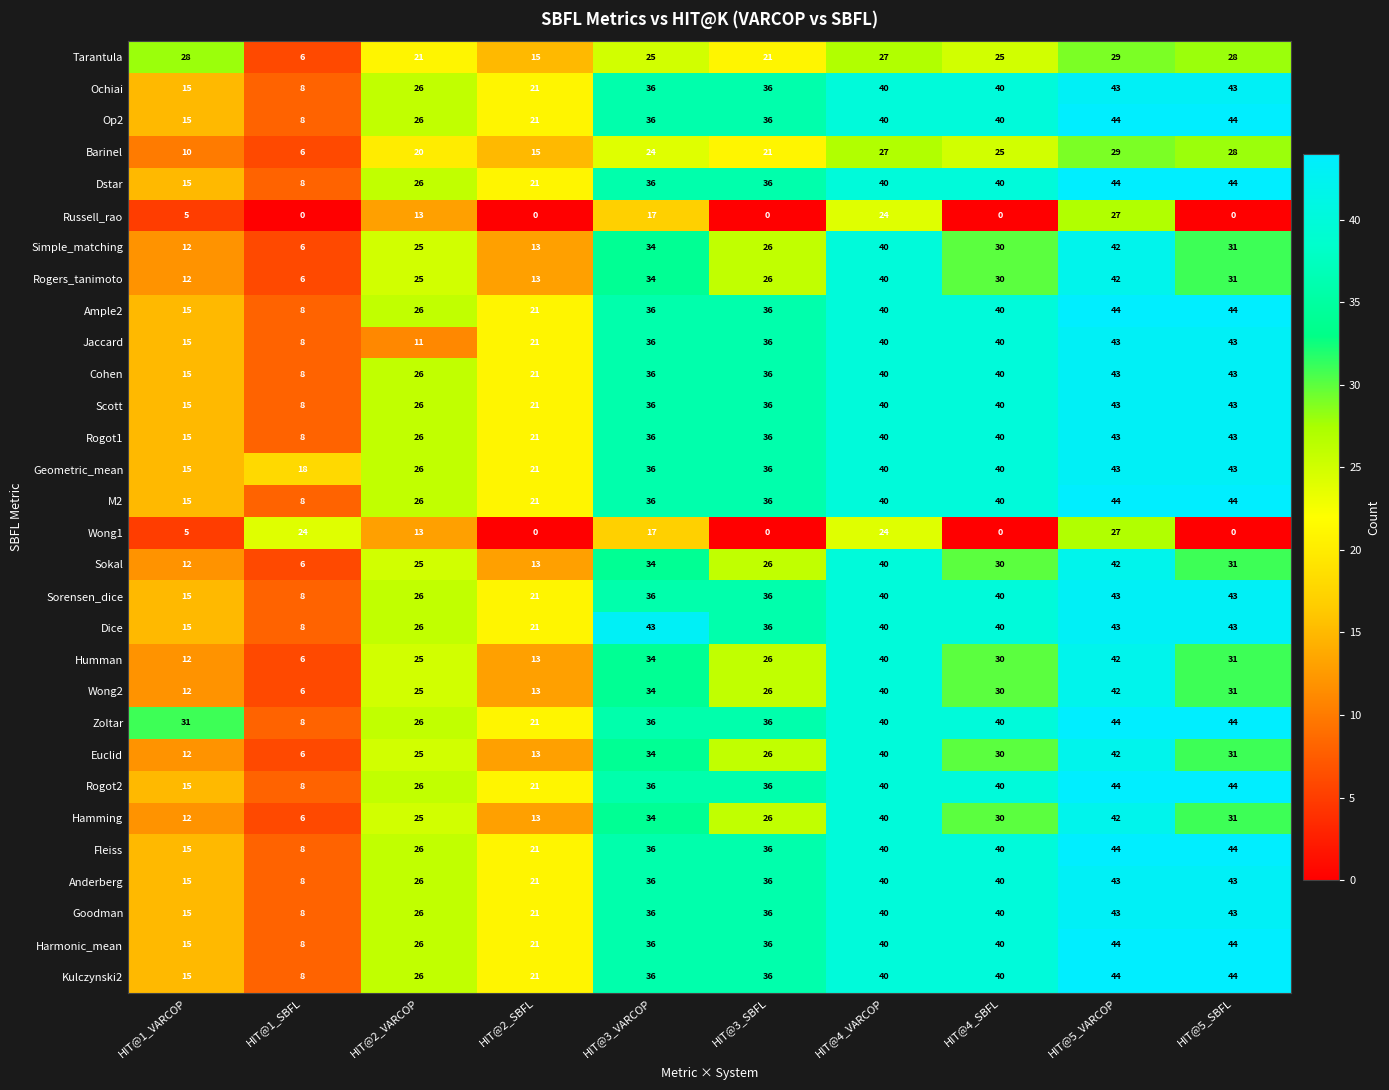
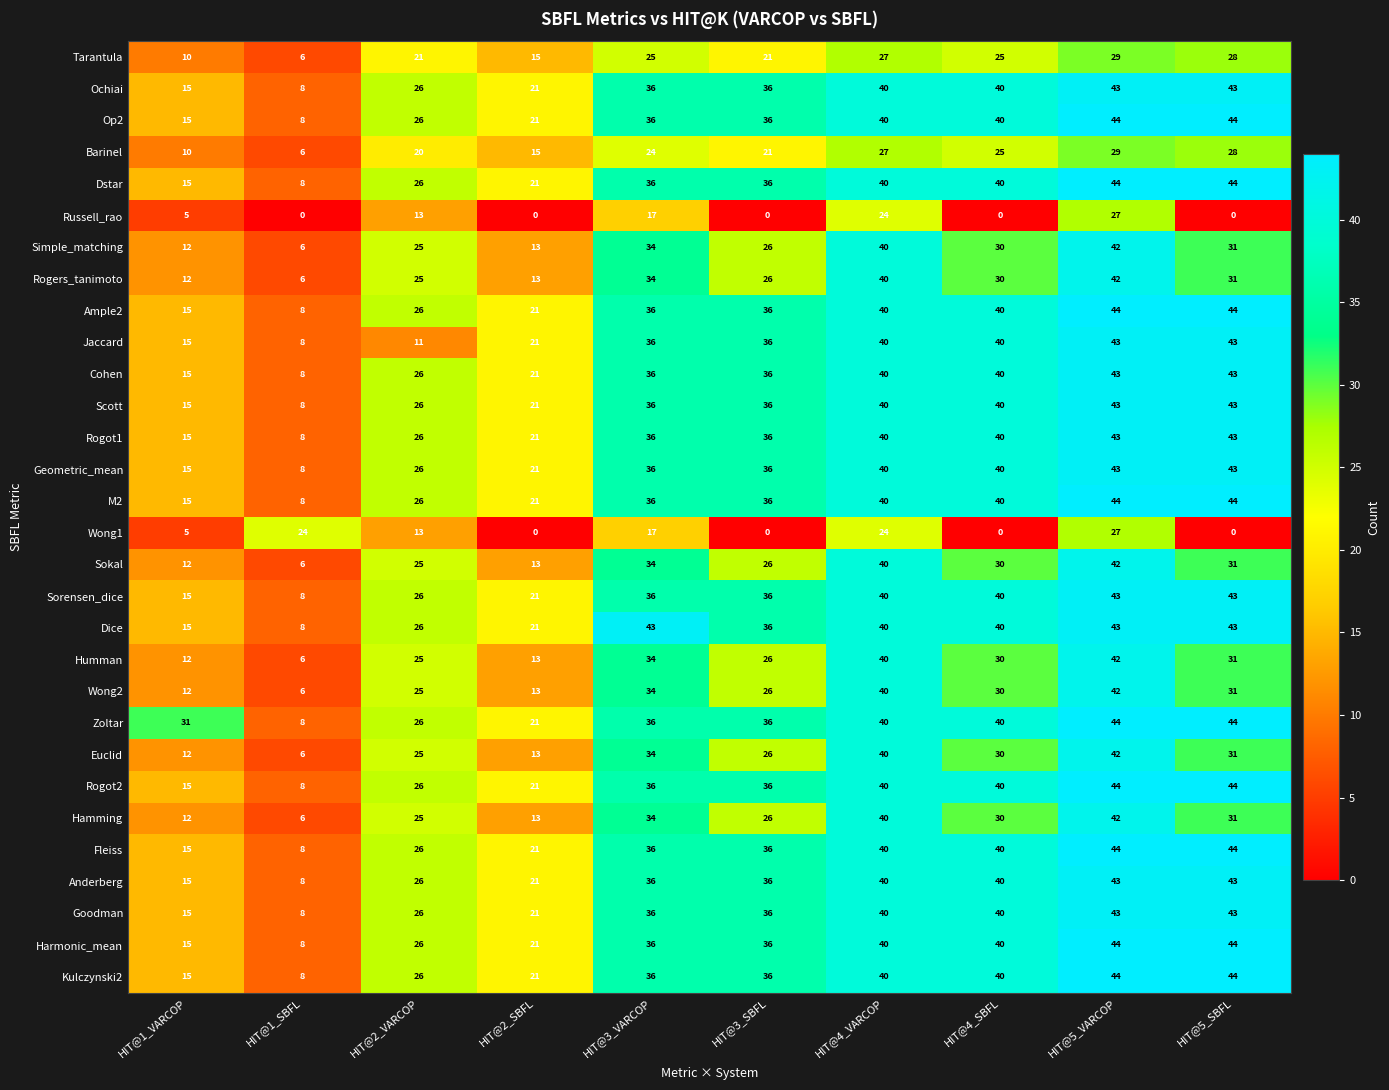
Tarantula, HIT@1_VARCOP: 28 -> 10
Geometric_mean, HIT@1_SBFL: 18 -> 8
